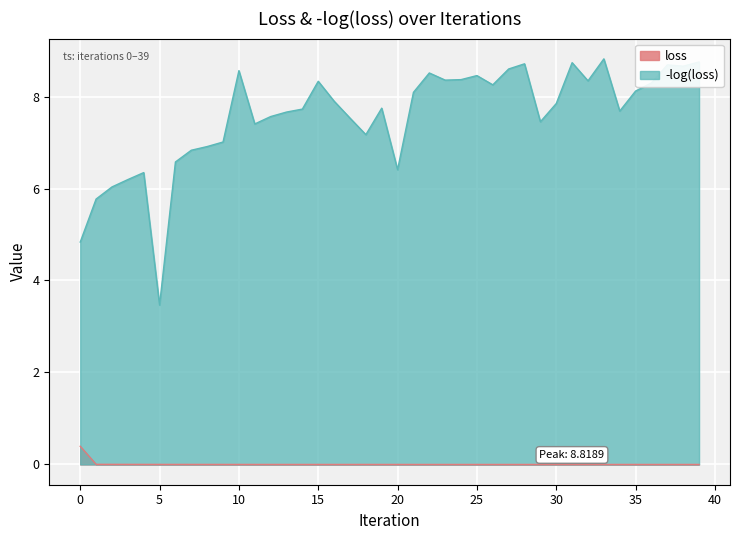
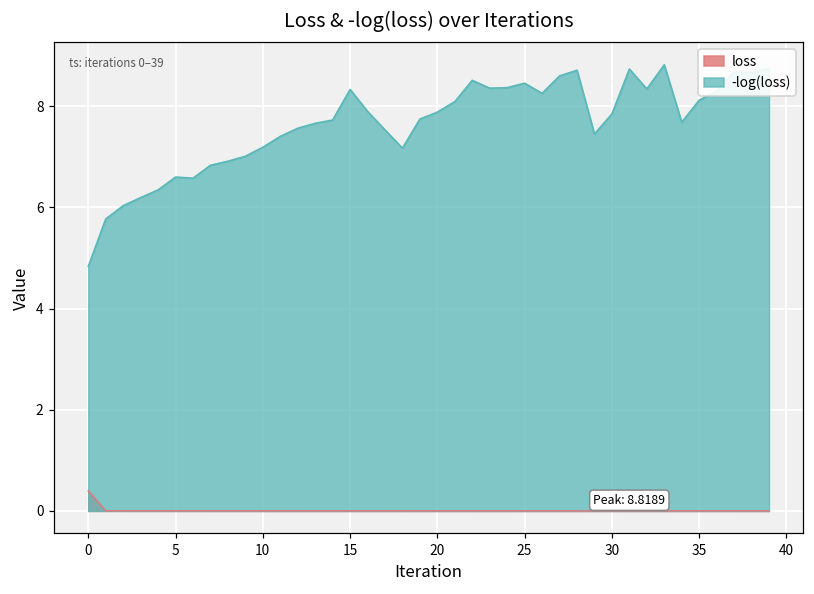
-log(loss), 5: 3.5 -> 6.6
-log(loss), 10: 8.6 -> 7.2
-log(loss), 20: 6.4 -> 7.9
